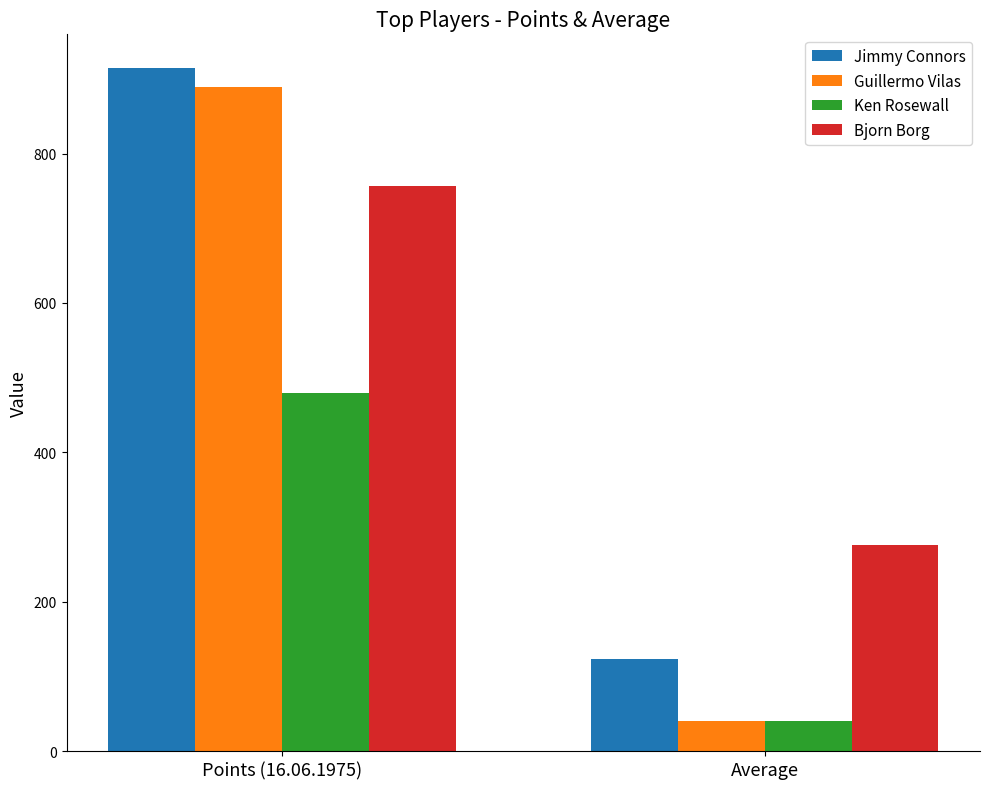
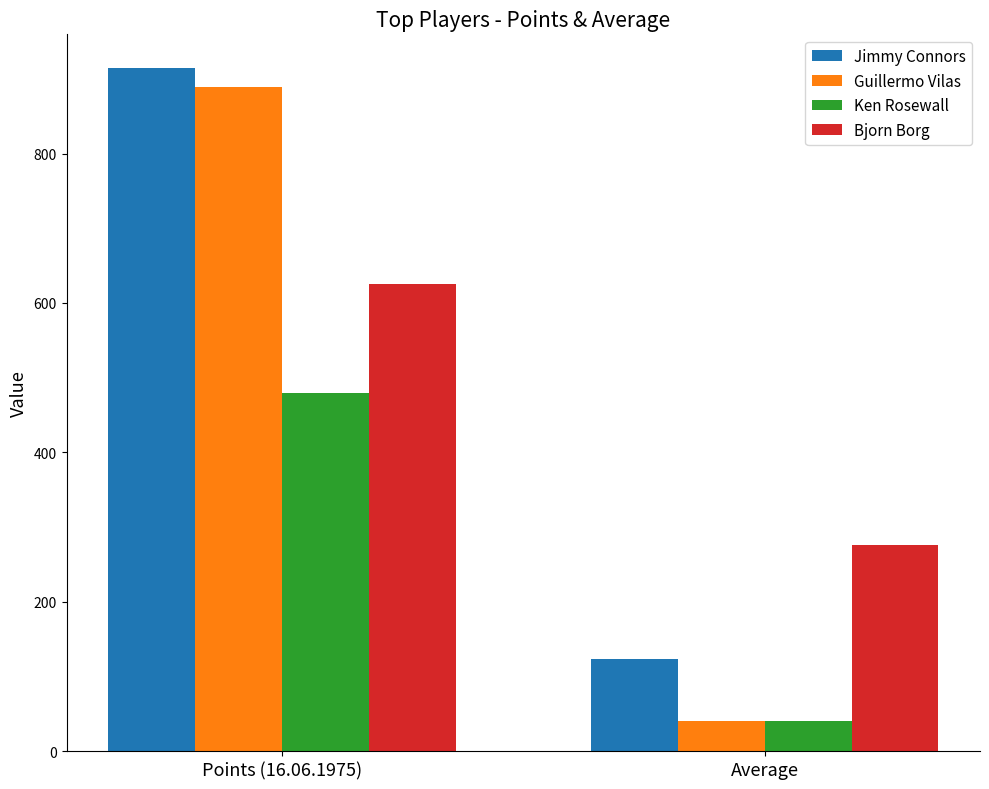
Bjorn Borg, Points (16.06.1975): 760 -> 630
